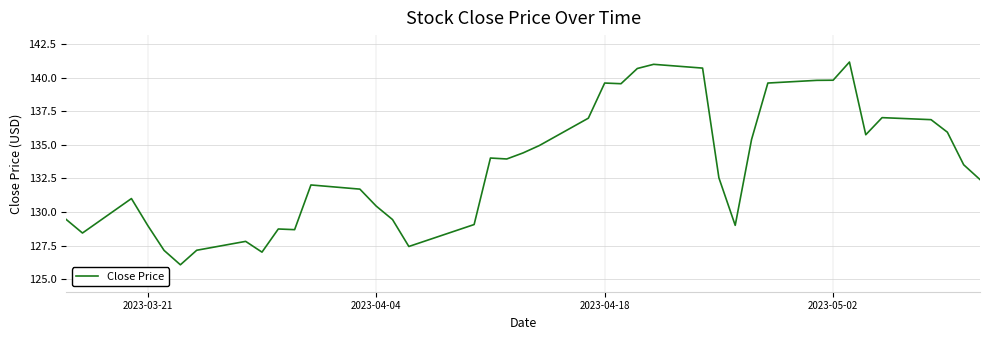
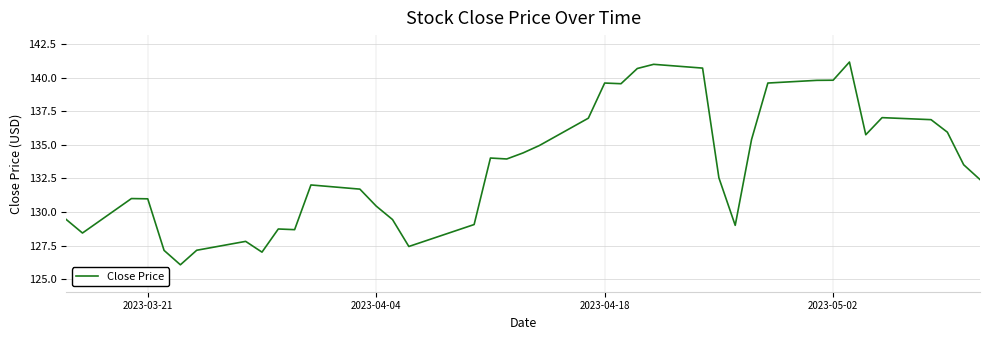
2023-03-21: 129.0 -> 131.0
